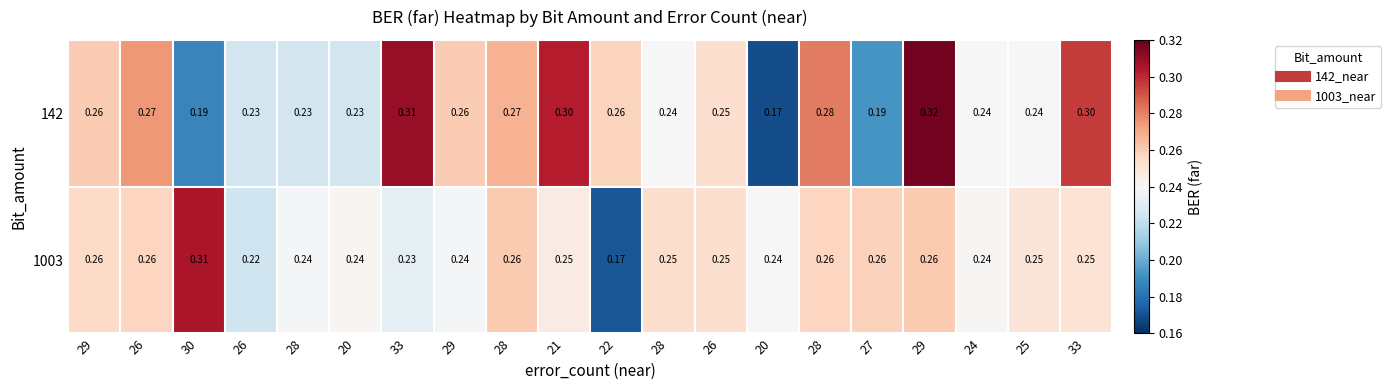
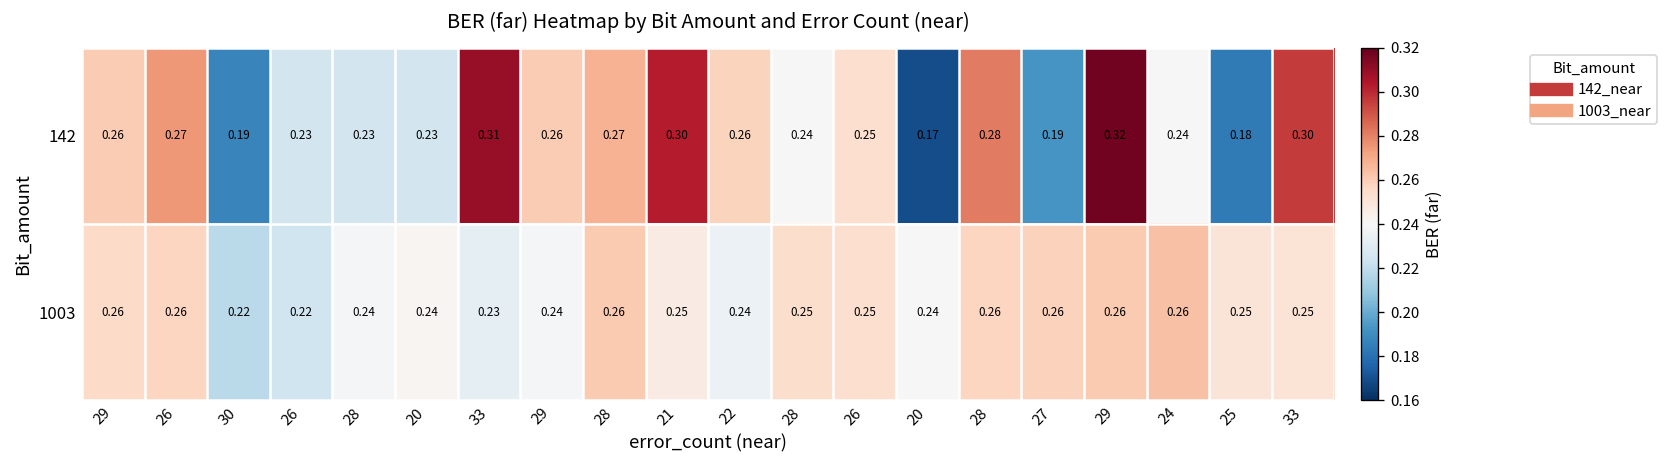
142, 25: 0.24 -> 0.18
1003, 30: 0.31 -> 0.22
1003, 22: 0.17 -> 0.24
1003, 24: 0.24 -> 0.26
